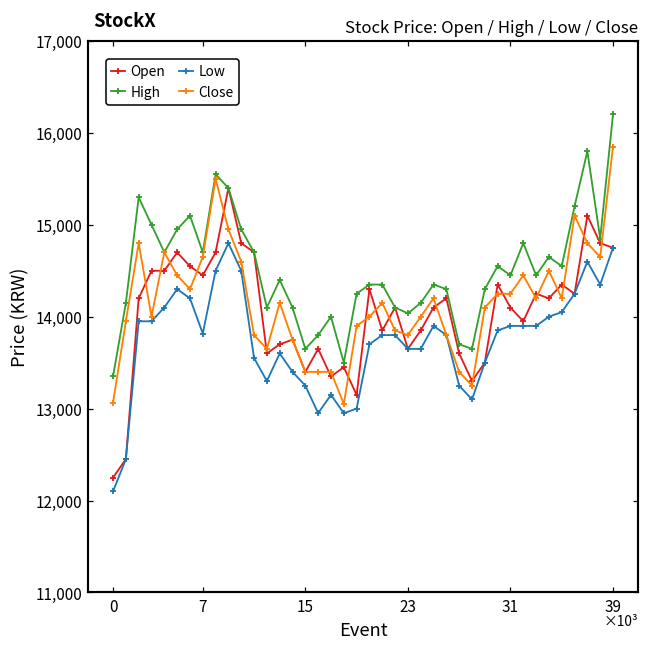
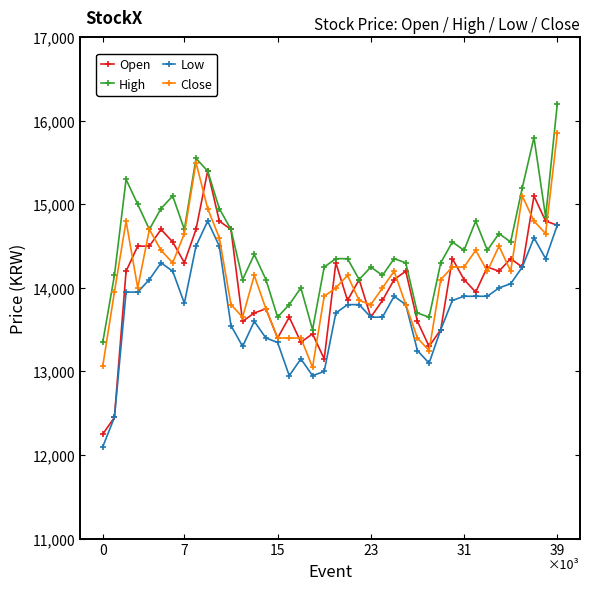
Open, 7: 14,500 -> 14,300
Low, 15: 13,250 -> 13,350
High, 23: 14,000 -> 14,300
